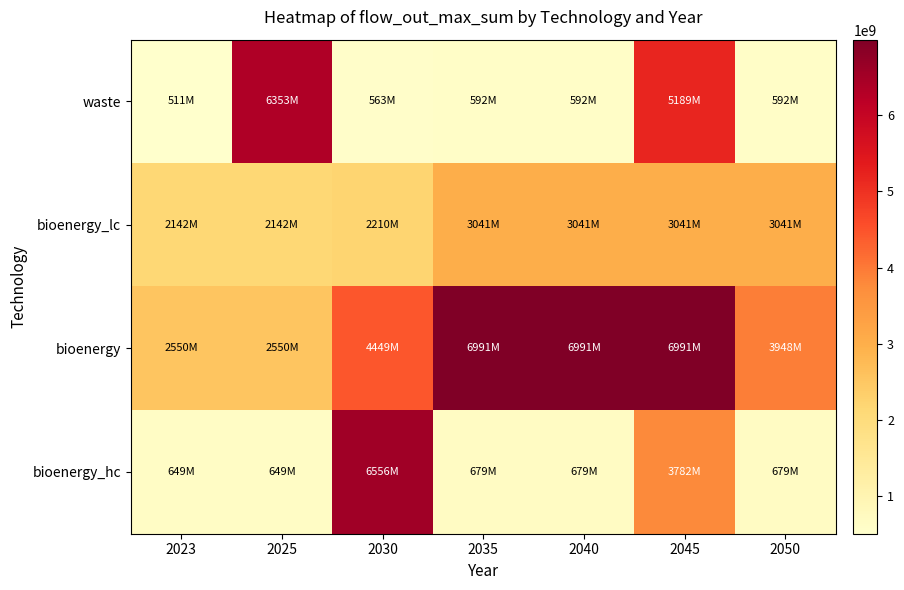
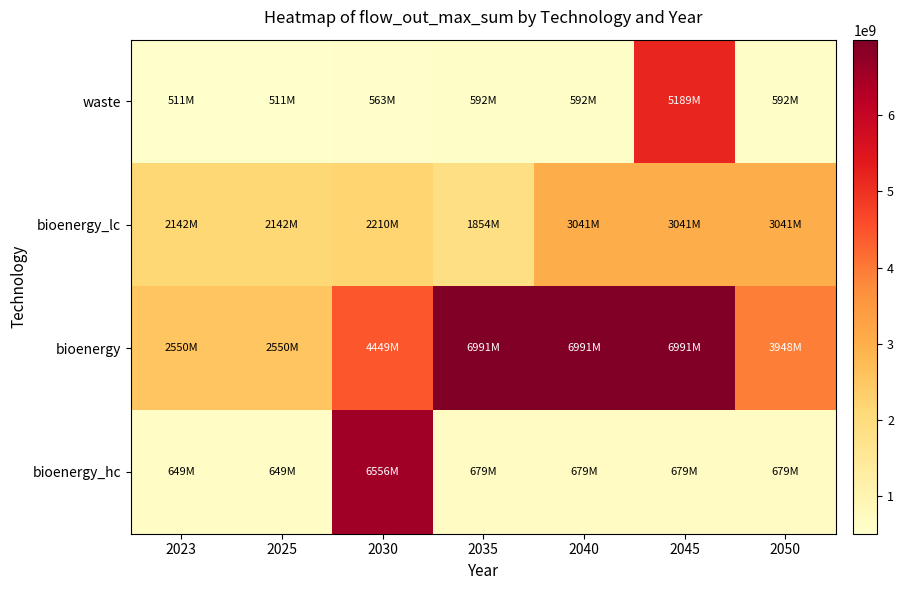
waste, 2025: 6353M -> 511M
bioenergy_lc, 2035: 3041M -> 1854M
bioenergy_hc, 2045: 3782M -> 679M
